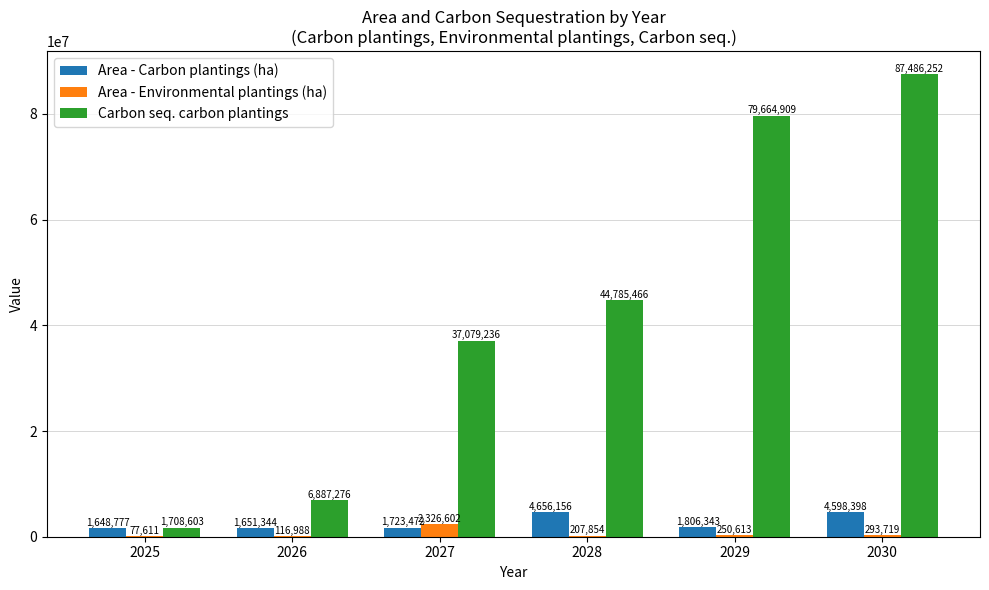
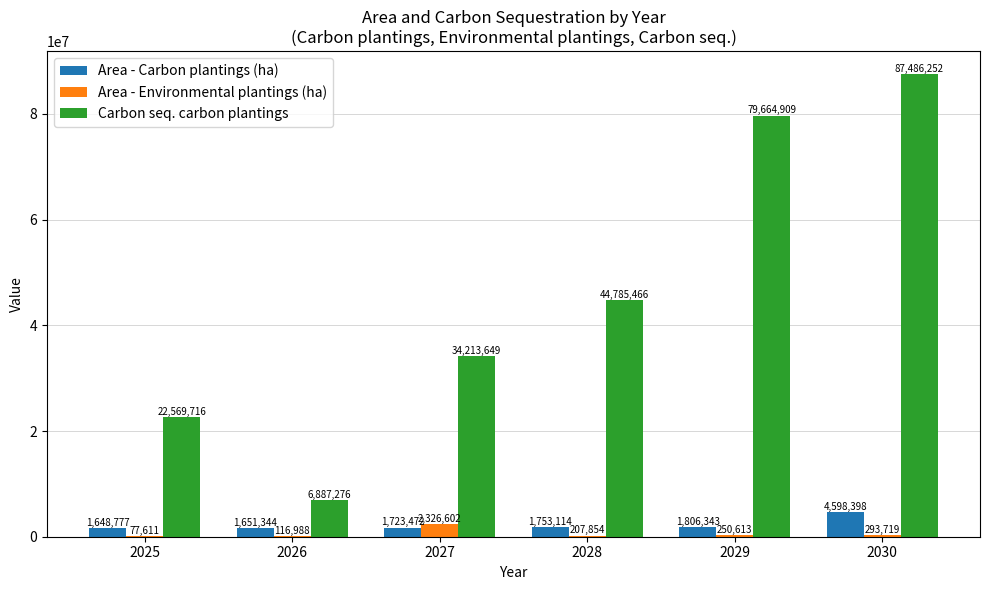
Carbon seq. carbon plantings, 2025: 1,708,603 -> 22,569,716
Carbon seq. carbon plantings, 2027: 37,079,236 -> 34,213,649
Area - Carbon plantings (ha), 2028: 4,656,156 -> 1,753,114
